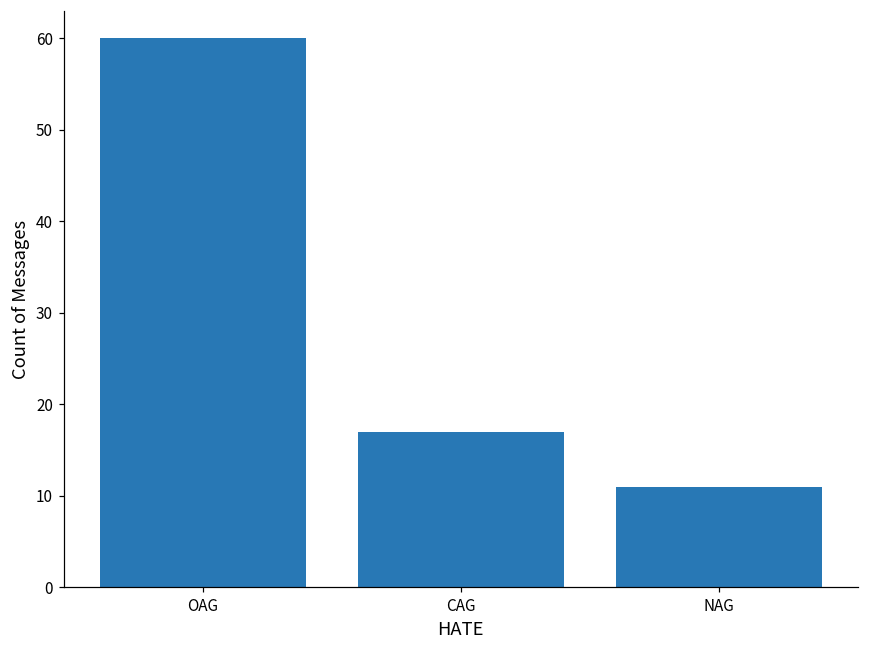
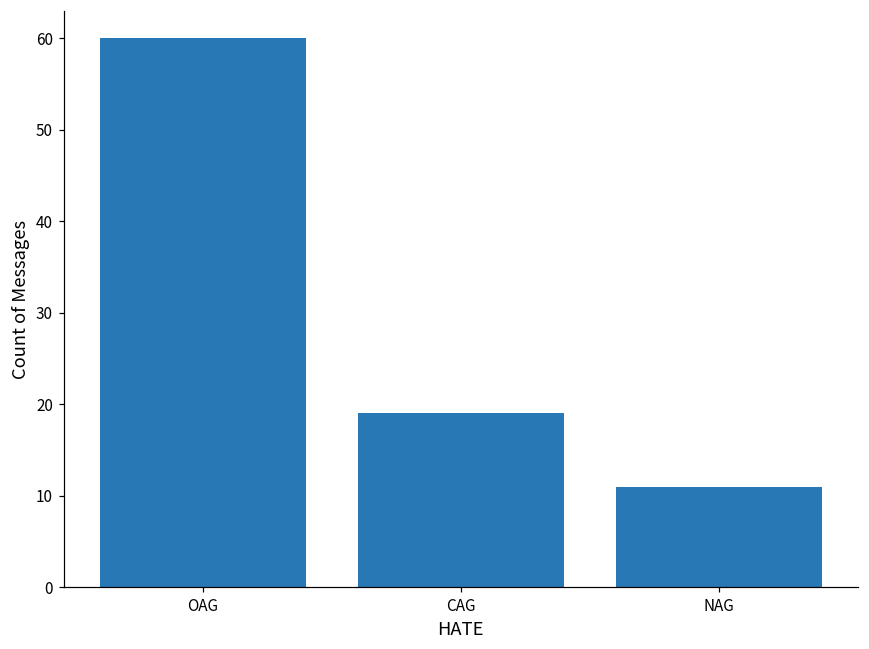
CAG: 17 -> 19
